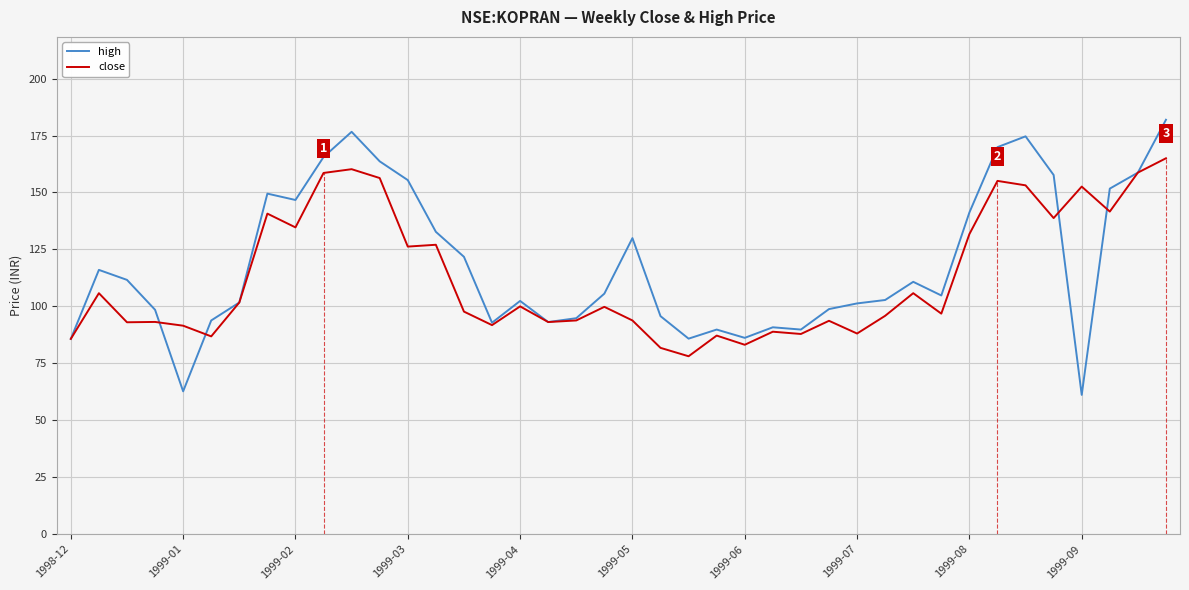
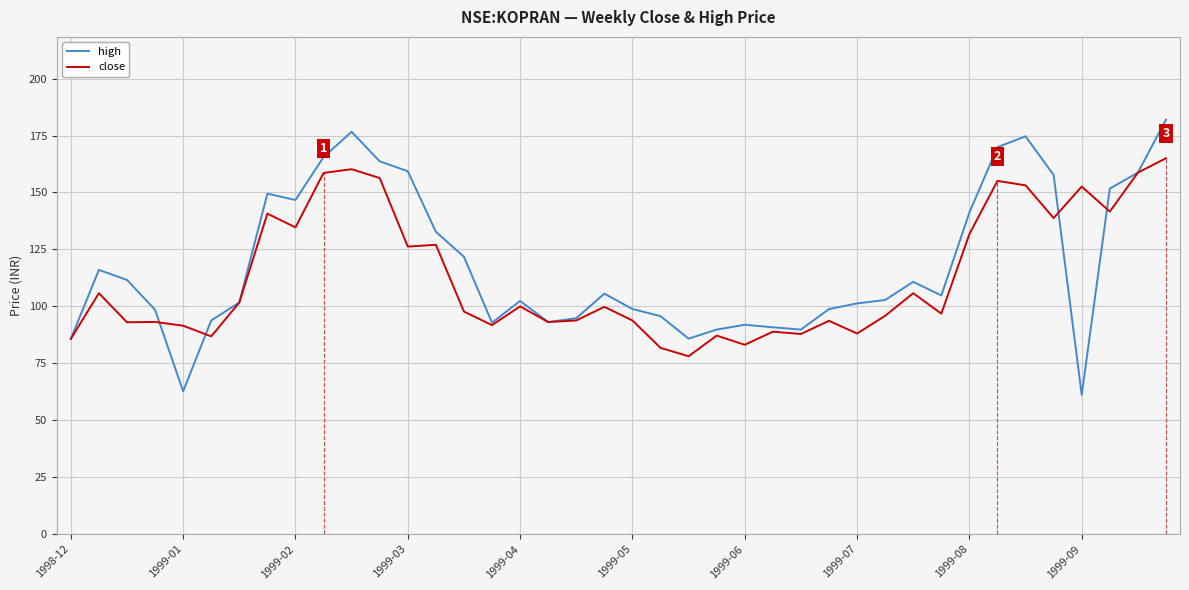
high, 1999-03: 155 -> 159
high, 1999-05: 130 -> 99
high, 1999-06: 86 -> 92
